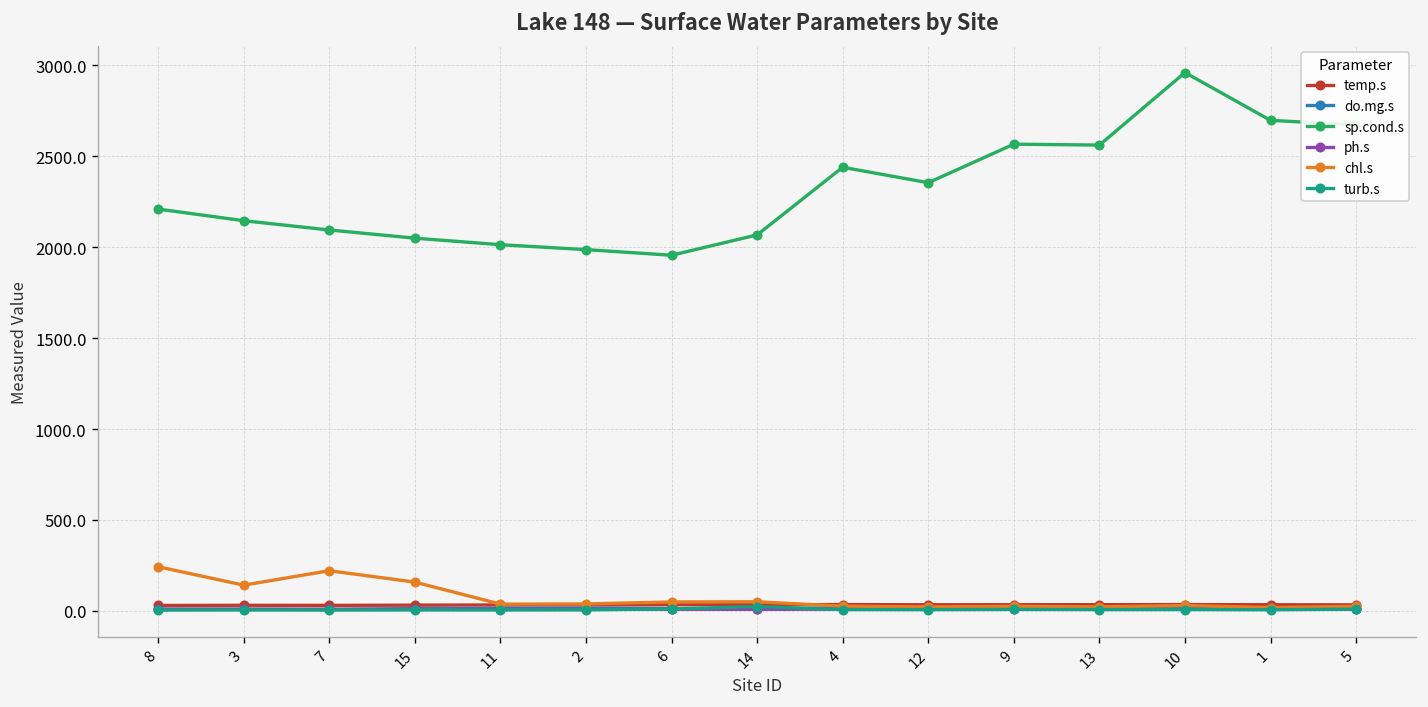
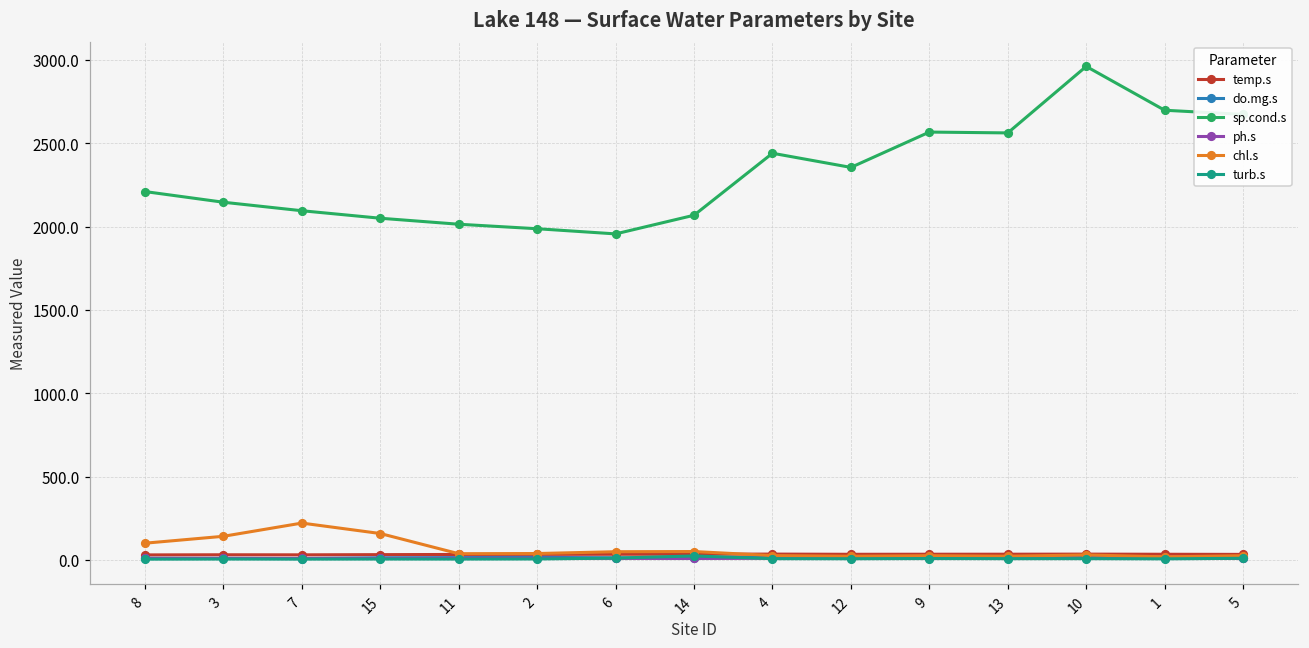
chl.s, 8: 240 -> 100
